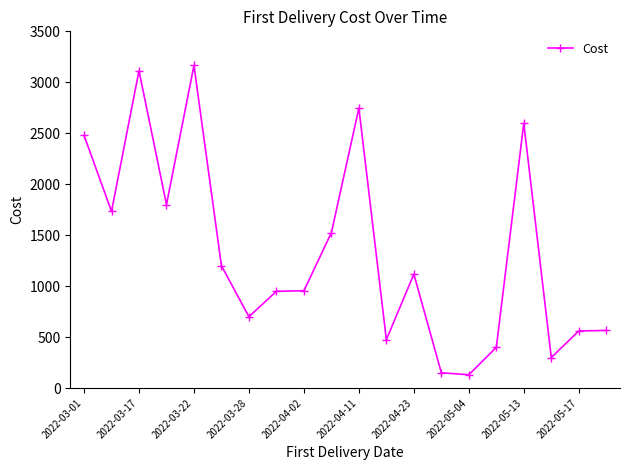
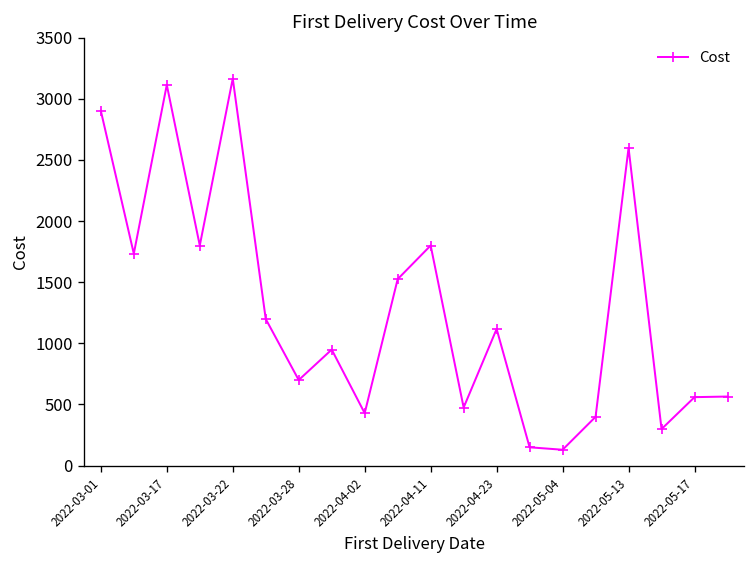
2022-03-01: 2480 -> 2900
2022-04-02: 950 -> 430
2022-04-11: 2750 -> 1800
